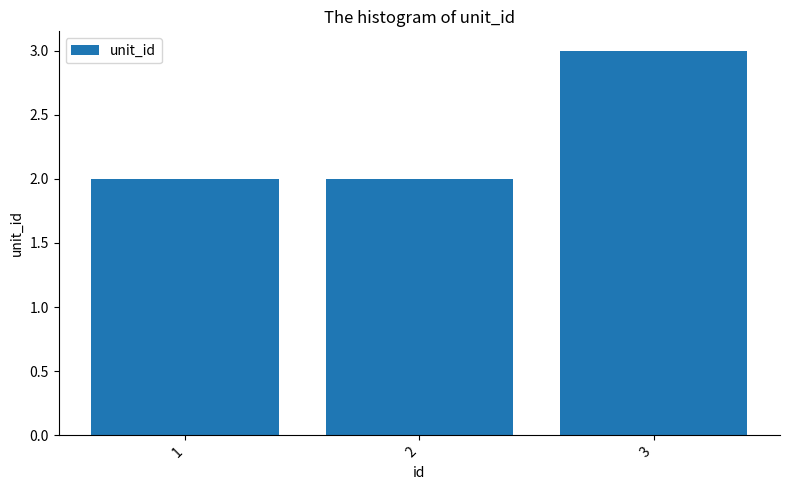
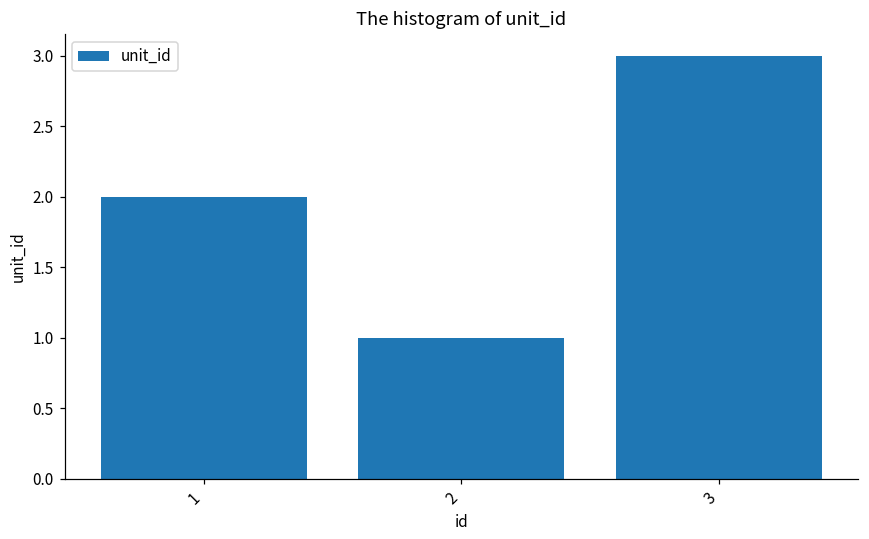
2: 2 -> 1
